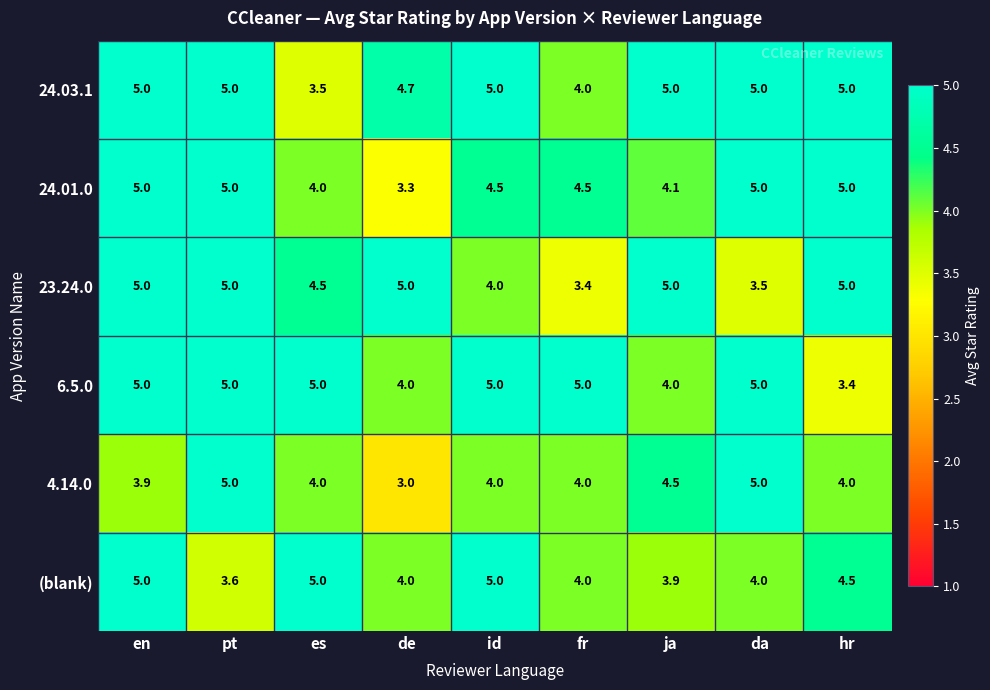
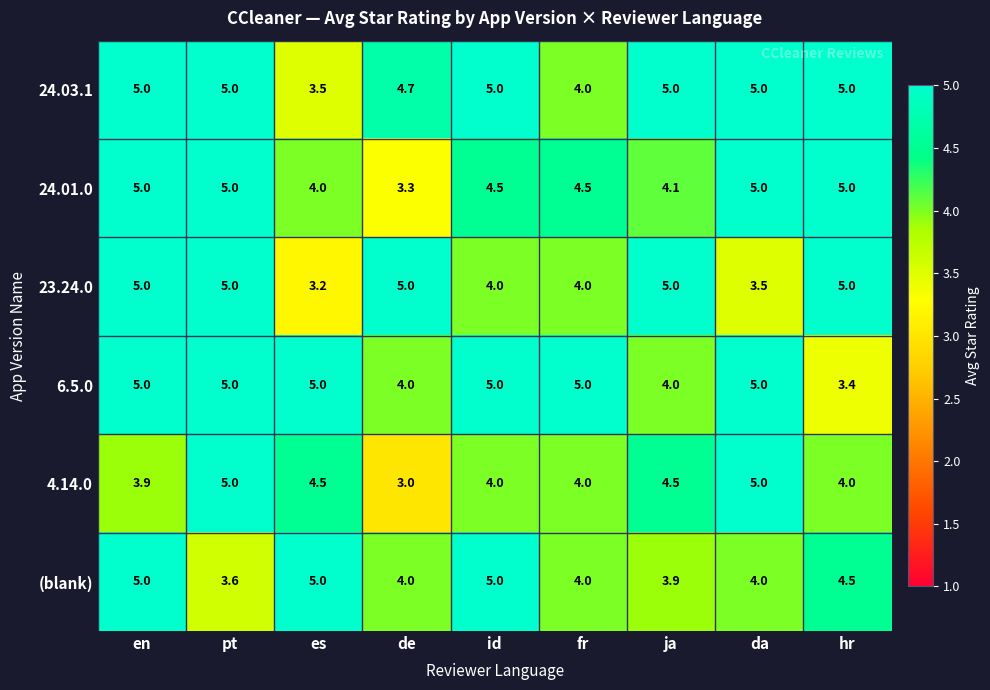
23.24.0, es: 4.5 -> 3.2
23.24.0, fr: 3.4 -> 4.0
4.14.0, es: 4.0 -> 4.5
